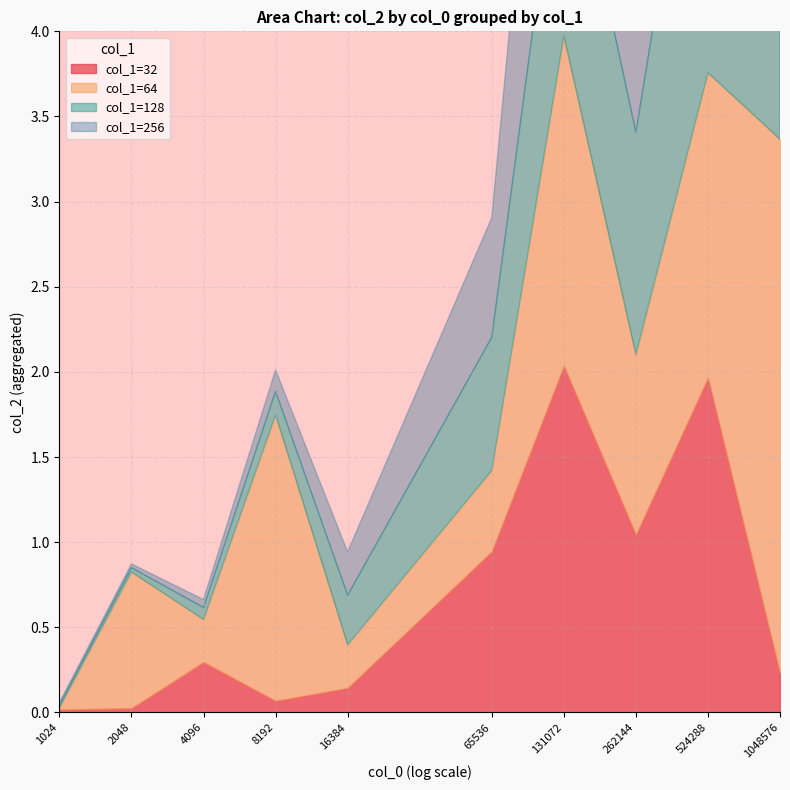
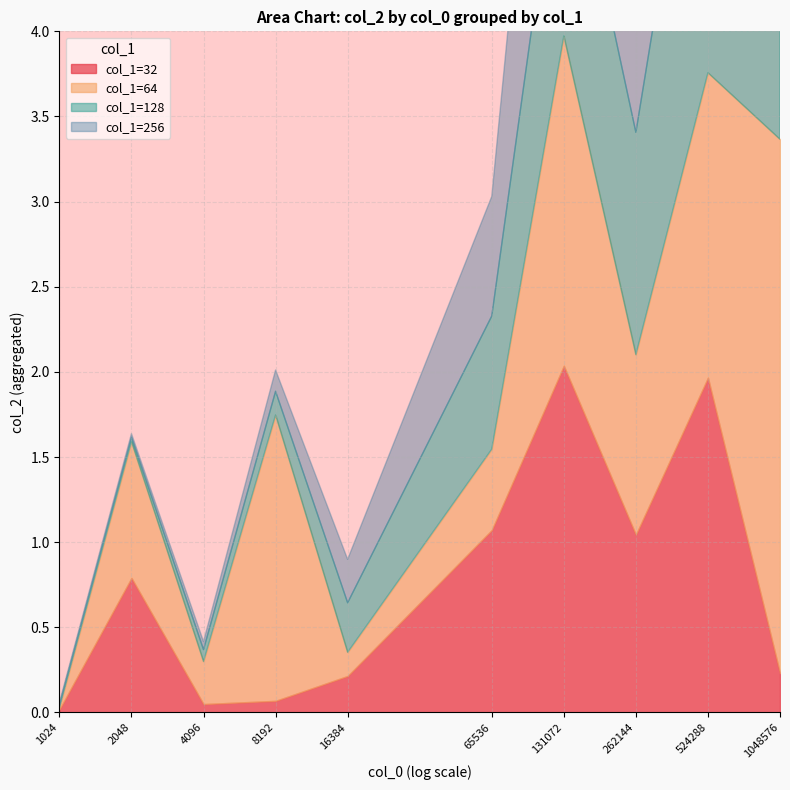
col_1=32, 2048: 0.03 -> 0.79
col_1=32, 4096: 0.30 -> 0.05
col_1=32, 16384: 0.14 -> 0.21
col_1=64, 16384: 0.25 -> 0.14
col_1=32, 65536: 0.95 -> 1.07
